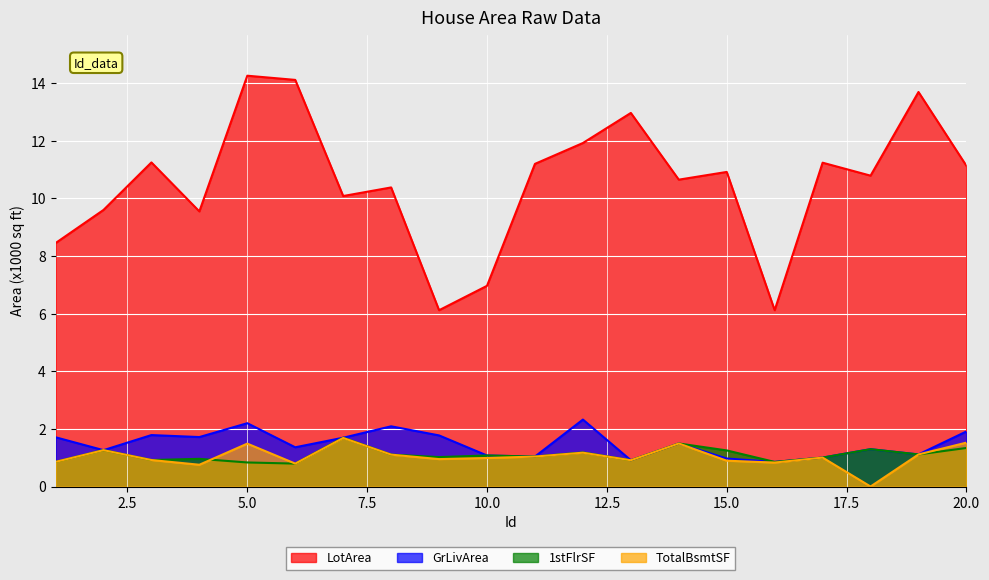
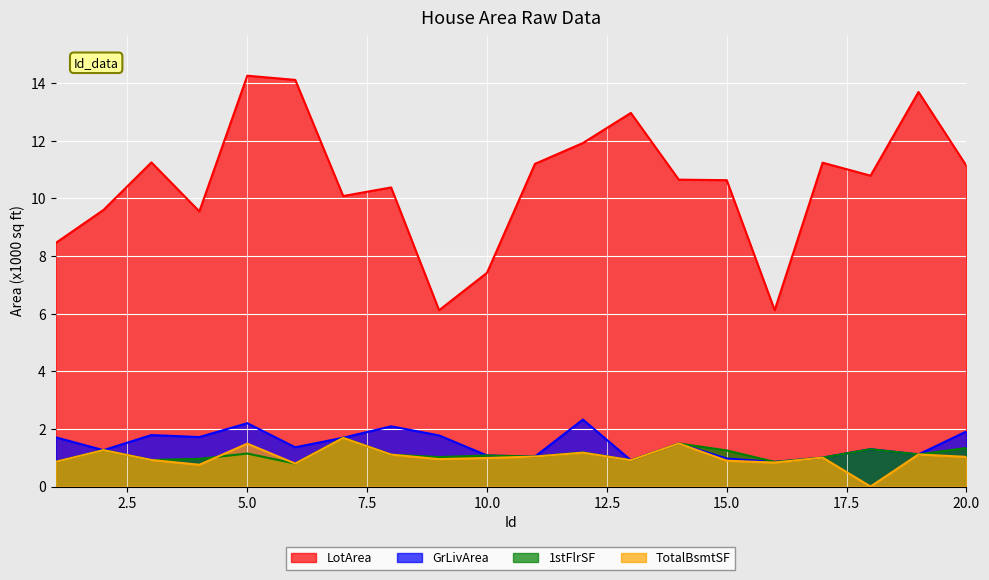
1stFlrSF, 5.0: 0.8 -> 1.1
LotArea, 10.0: 7.0 -> 7.4
LotArea, 15.0: 10.9 -> 10.6
TotalBsmtSF, 20.0: 1.5 -> 1.0
